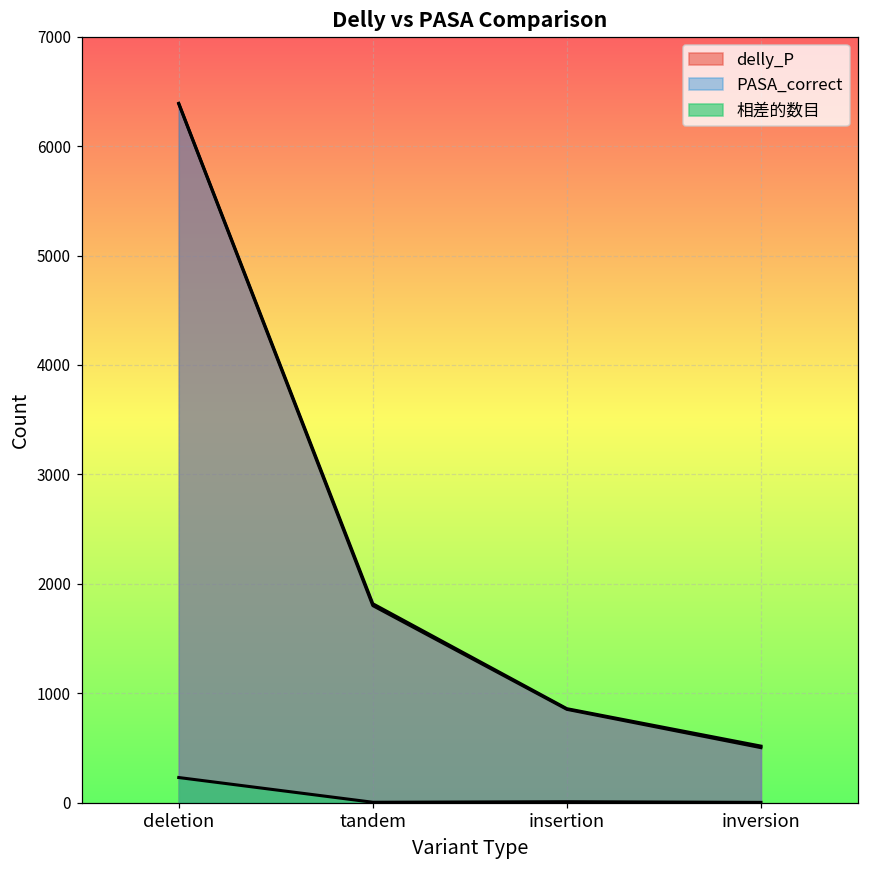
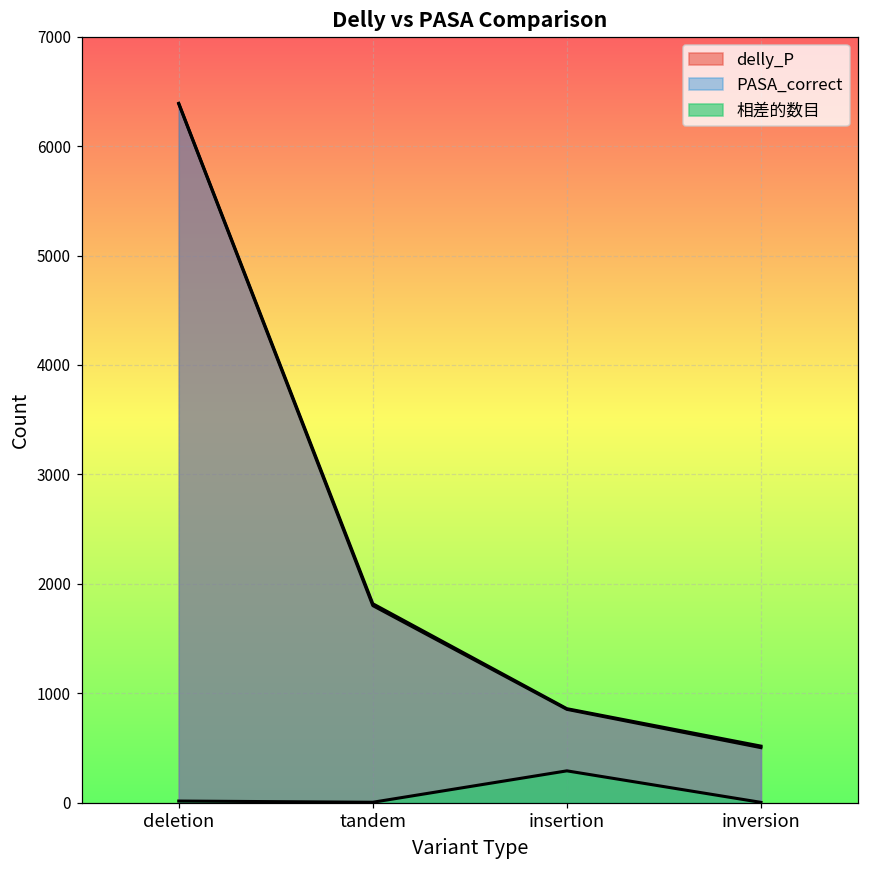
相差的数目, deletion: 200 -> 0
相差的数目, insertion: 0 -> 300
